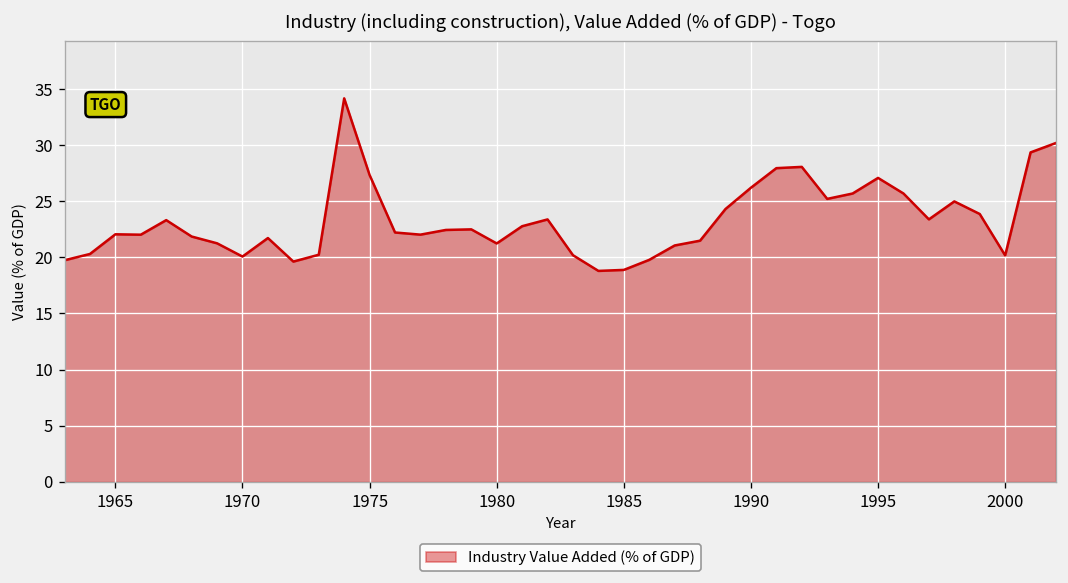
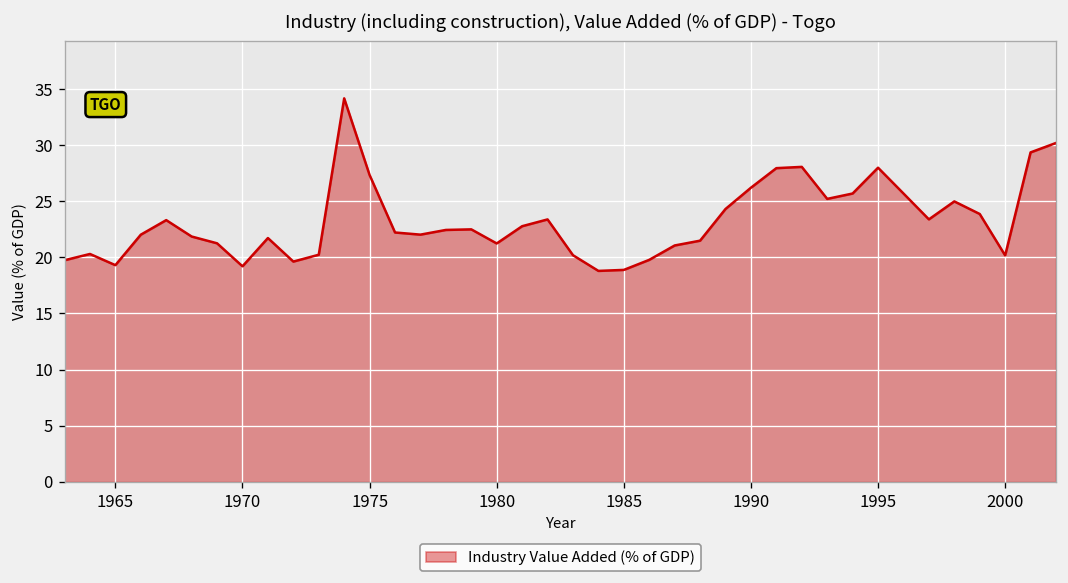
1965: 22 -> 19
1970: 20 -> 19
1995: 27 -> 28
